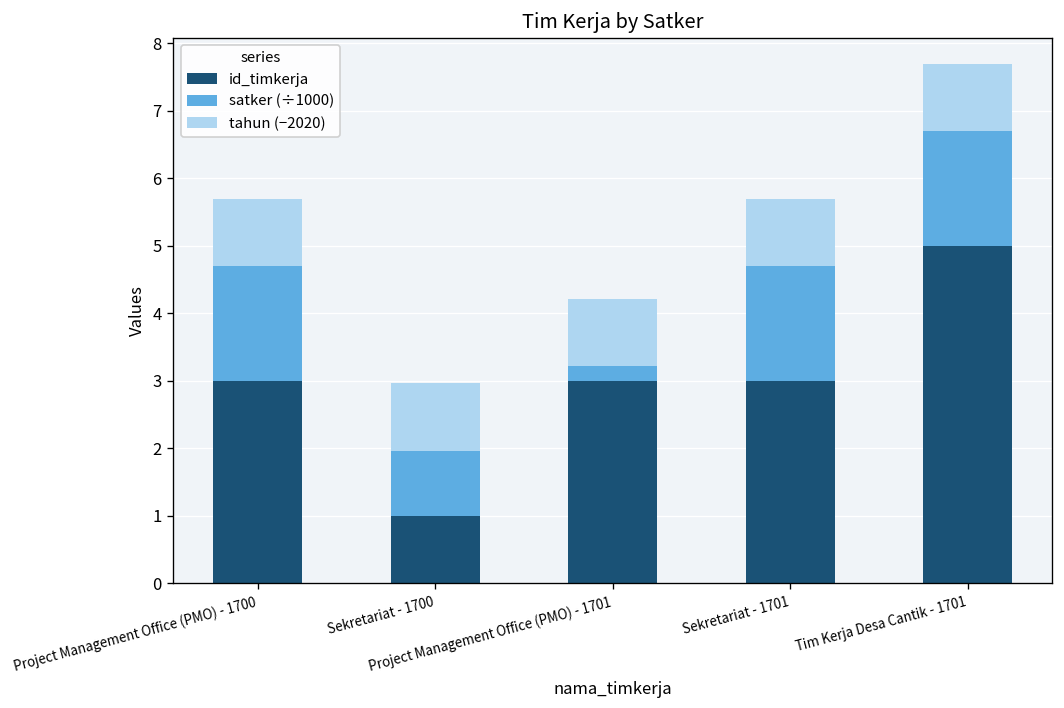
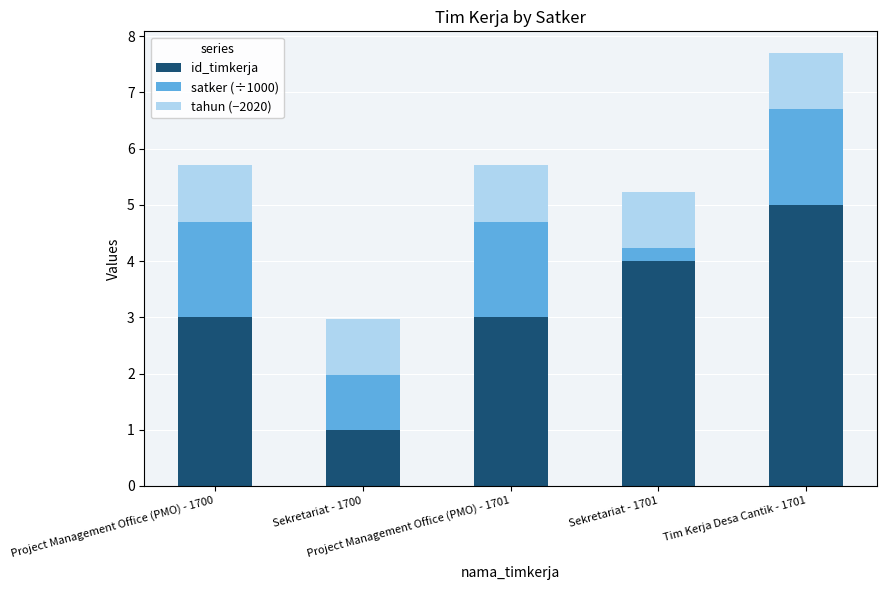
satker (÷1000), Project Management Office (PMO) - 1701: 0.2 -> 1.7
id_timkerja, Sekretariat - 1701: 3 -> 4
satker (÷1000), Sekretariat - 1701: 1.7 -> 0.2
